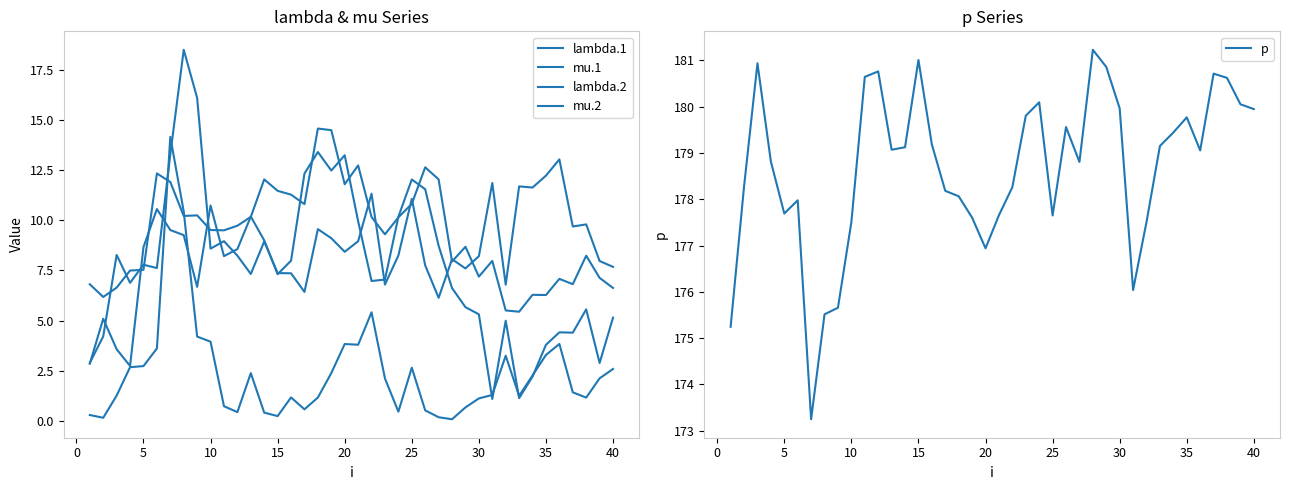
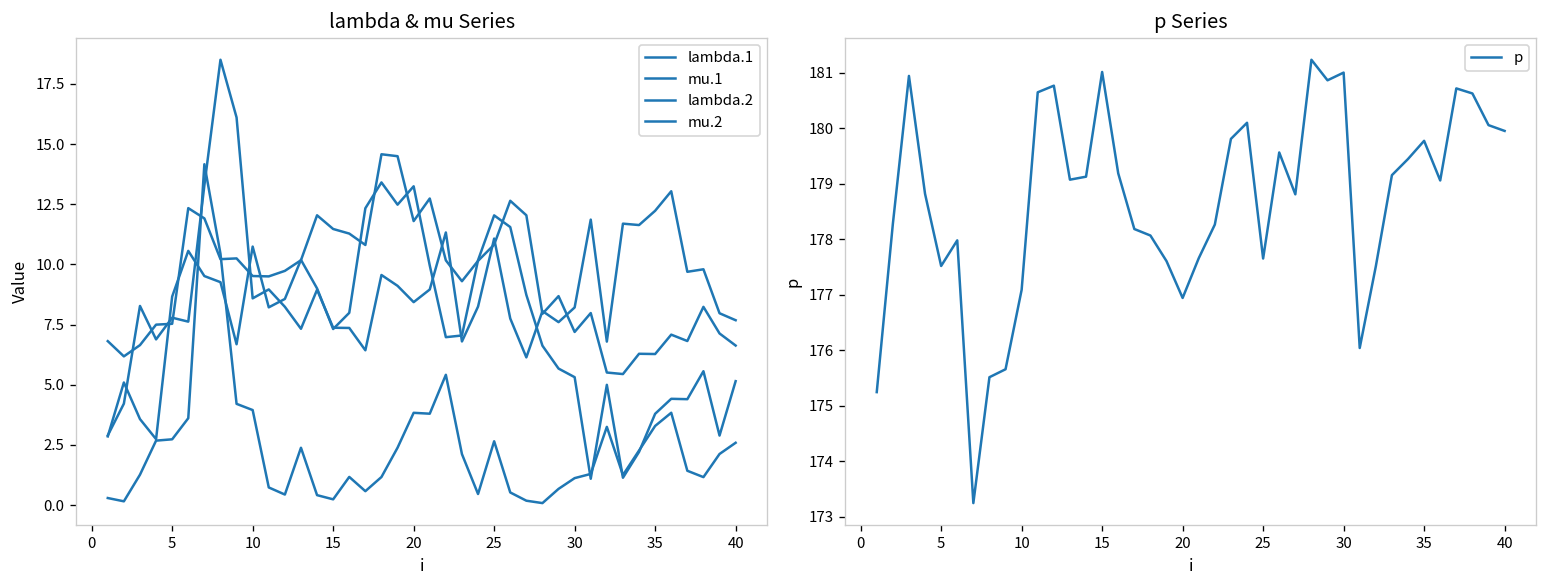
p Series, 5: 177.7 -> 177.5
p Series, 10: 177.5 -> 177.1
p Series, 30: 180.0 -> 181.0
